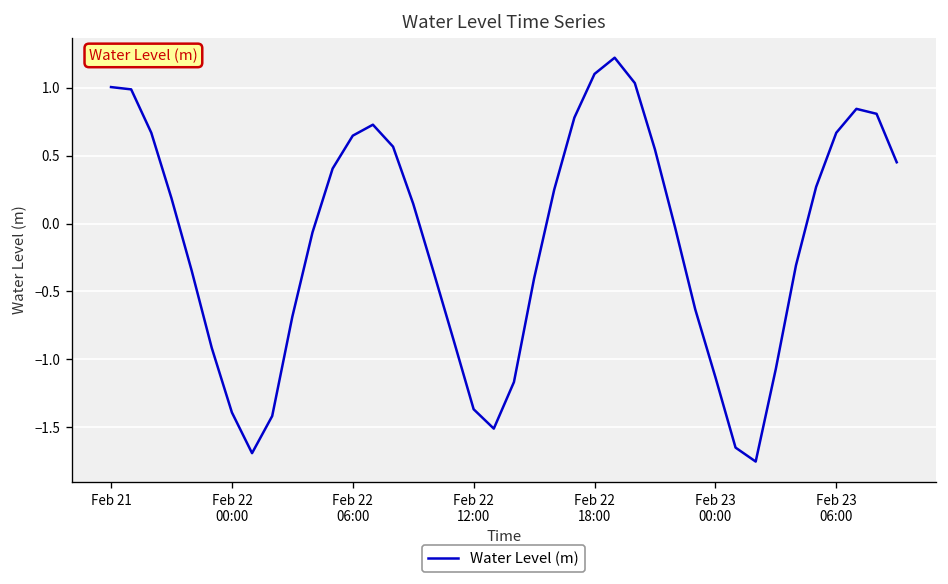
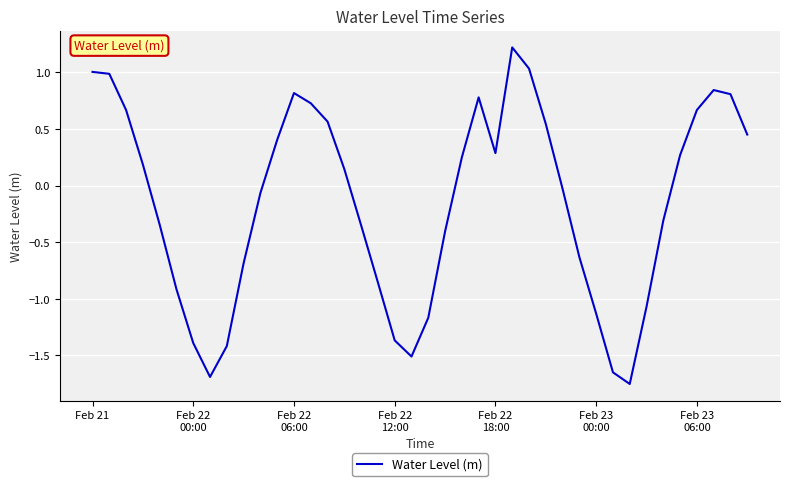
Feb 22 06:00: 0.65 -> 0.82
Feb 22 18:00: 1.10 -> 0.29
